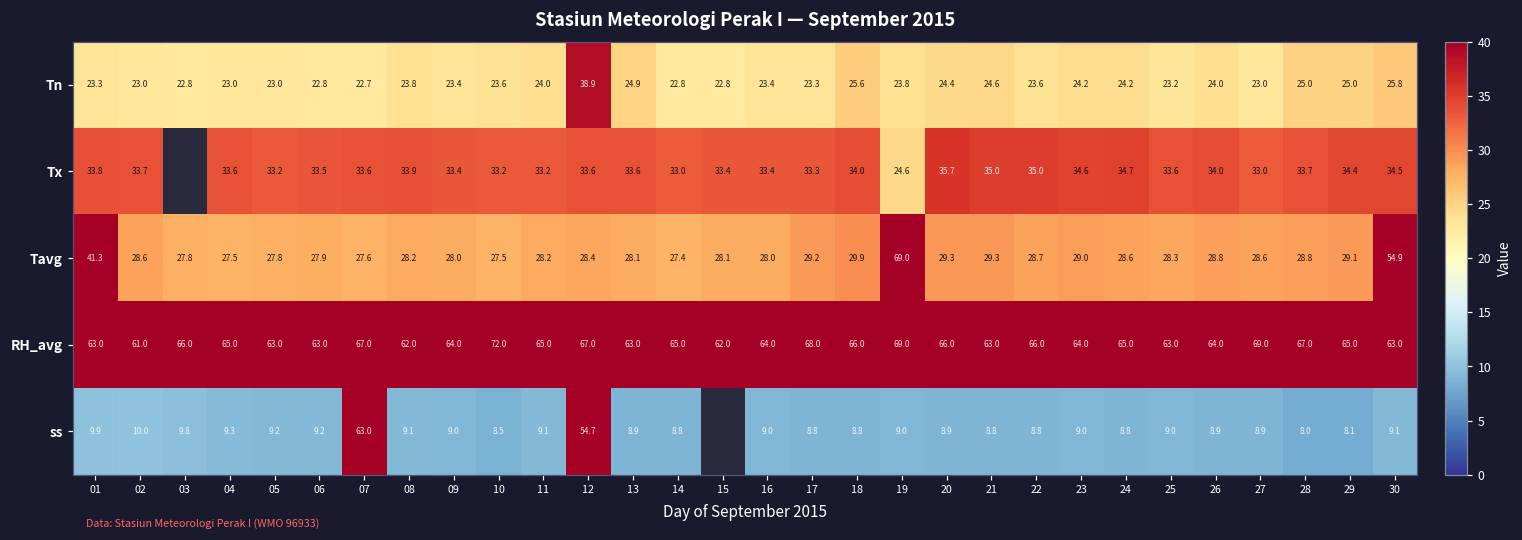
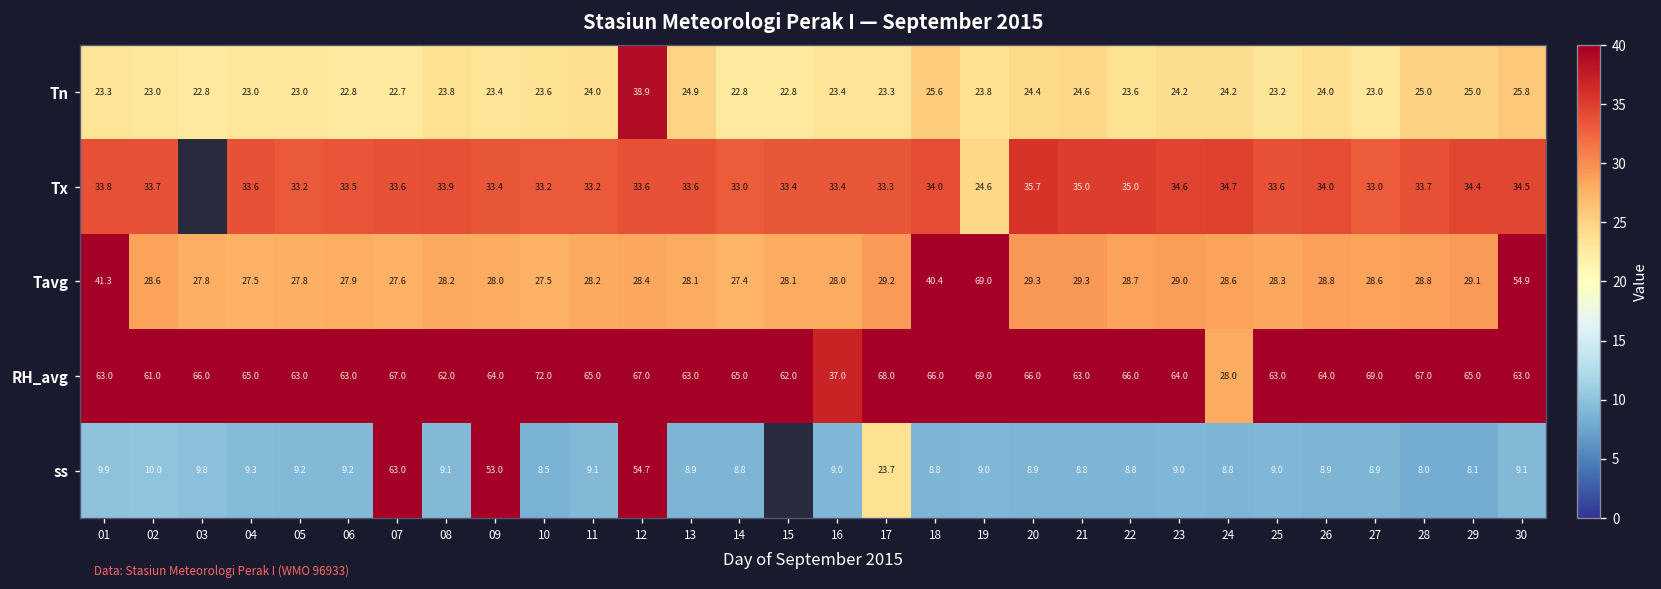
Tavg, 18: 29.9 -> 40.4
RH_avg, 16: 64.0 -> 37.0
RH_avg, 24: 65.0 -> 28.0
ss, 09: 9.0 -> 53.0
ss, 17: 8.8 -> 23.7
